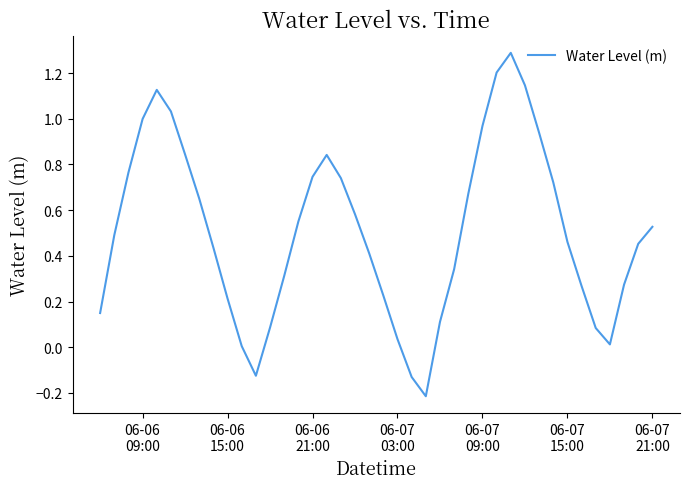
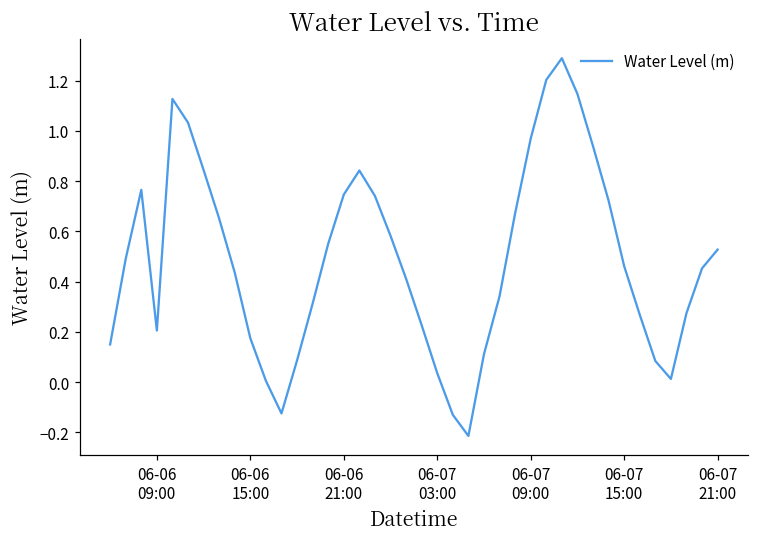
06-06 09:00: 1.00 -> 0.21
06-06 15:00: 0.21 -> 0.17
